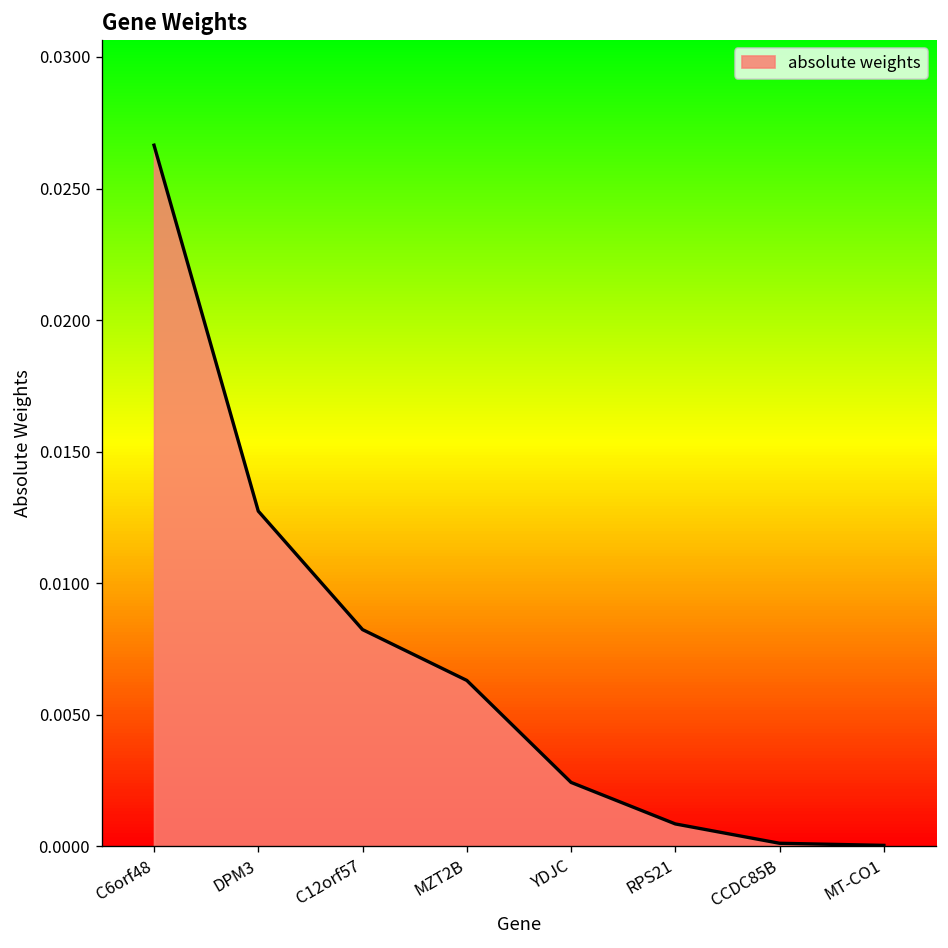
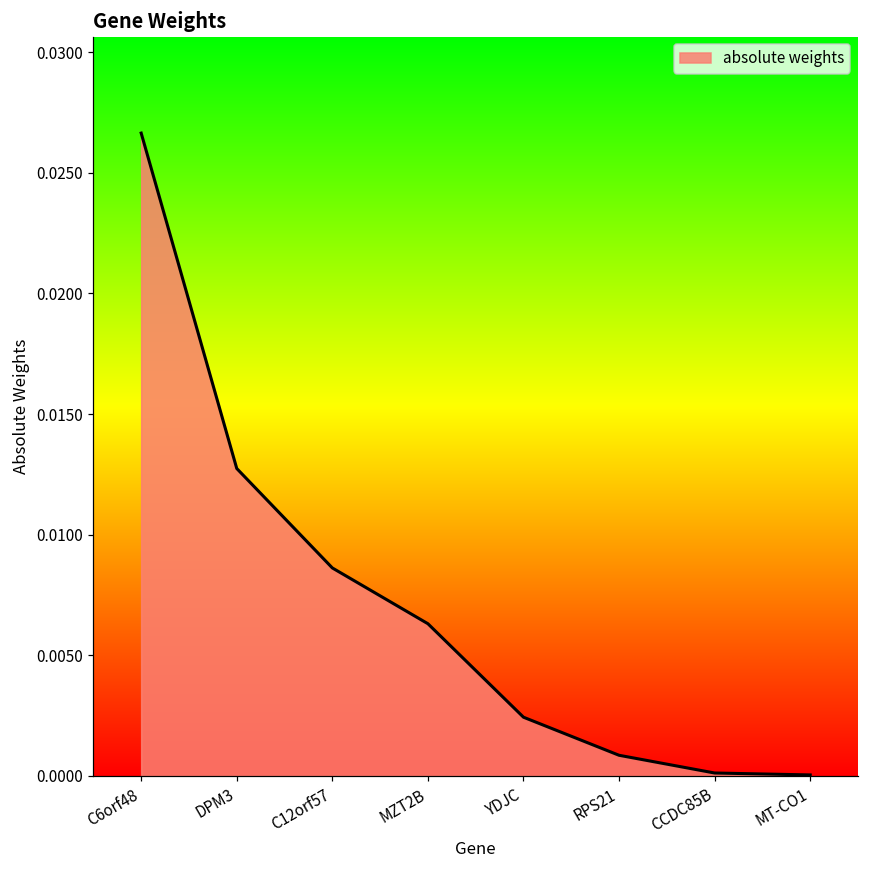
C12orf57: 0.0082 -> 0.0086
